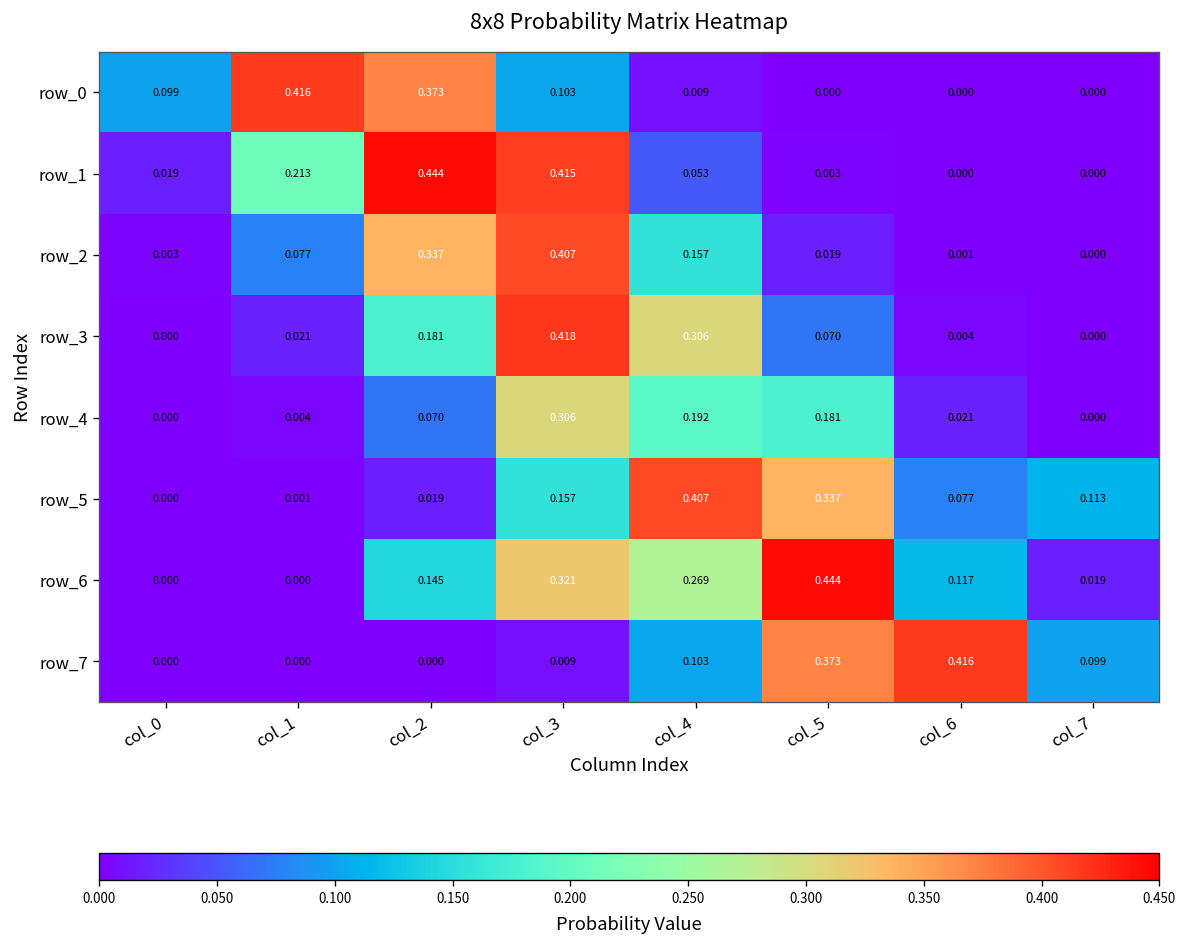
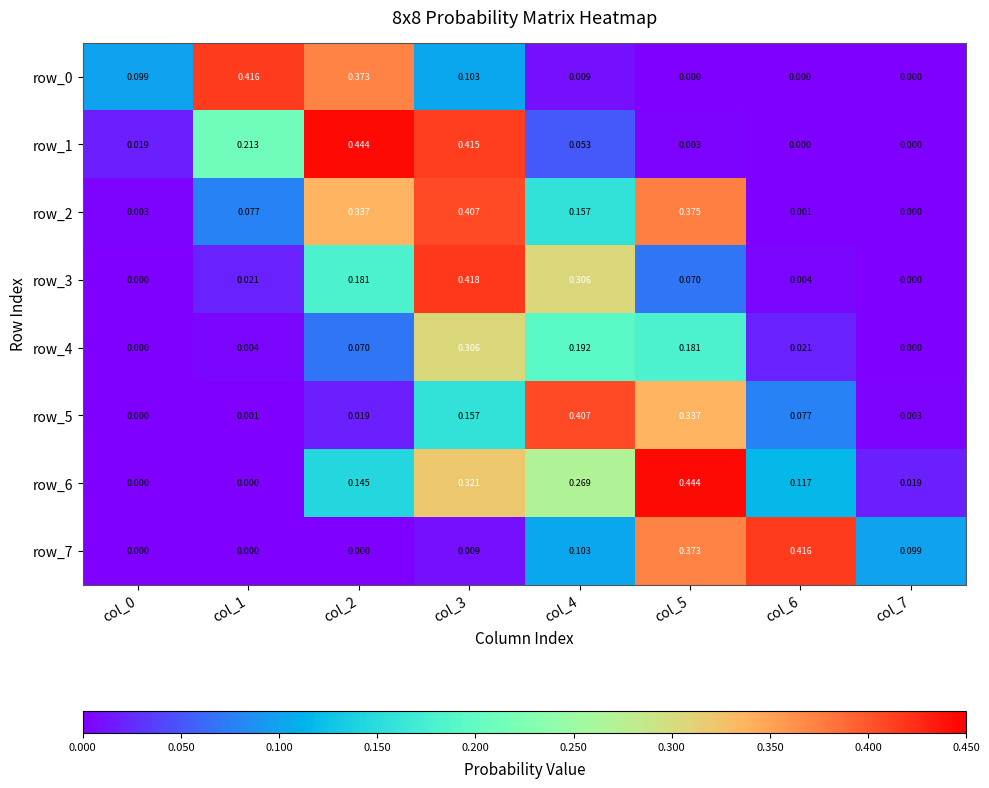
row_2, col_5: 0.019 -> 0.375
row_5, col_7: 0.113 -> 0.003
